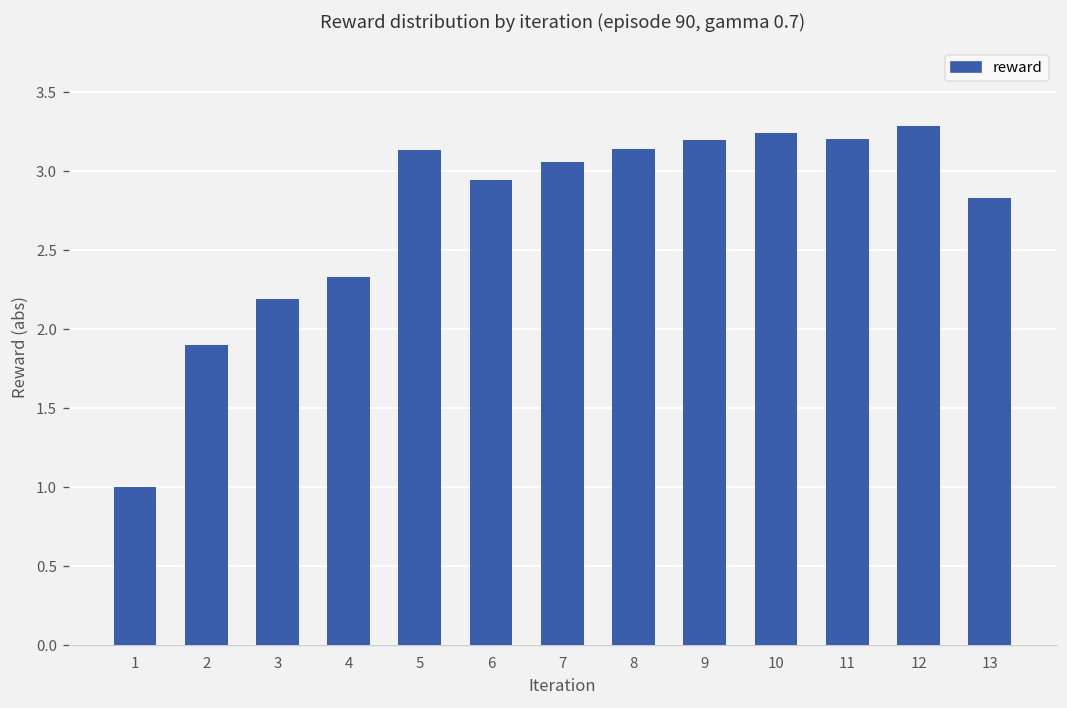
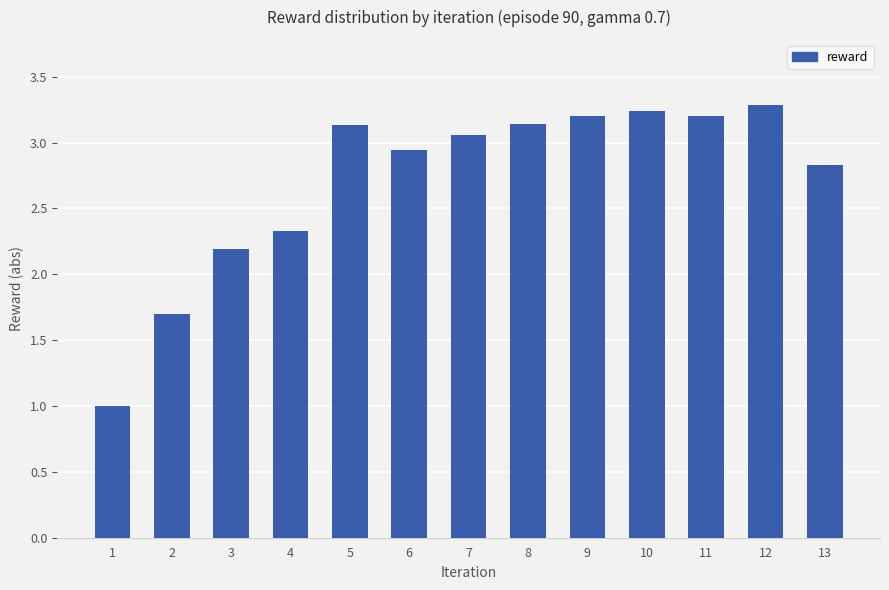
2: 1.90 -> 1.70
